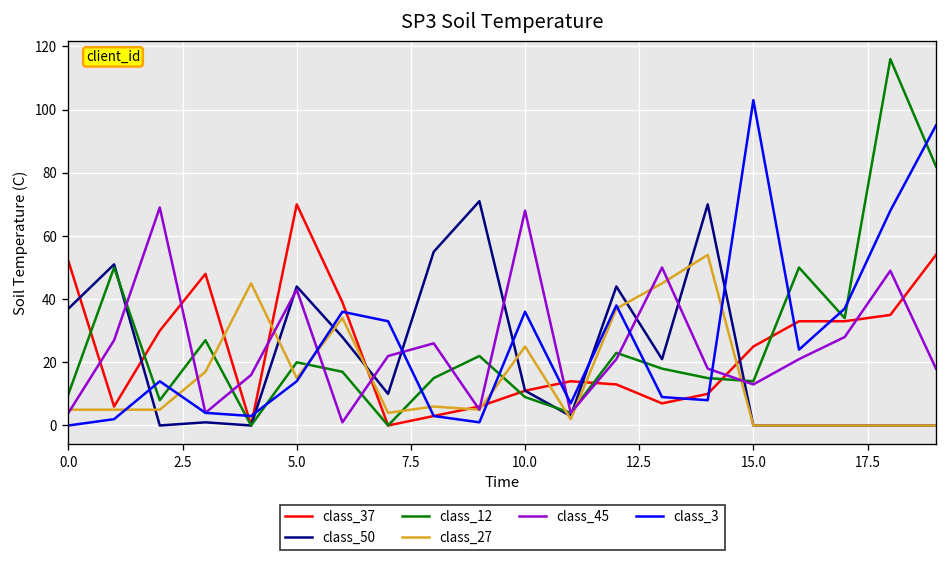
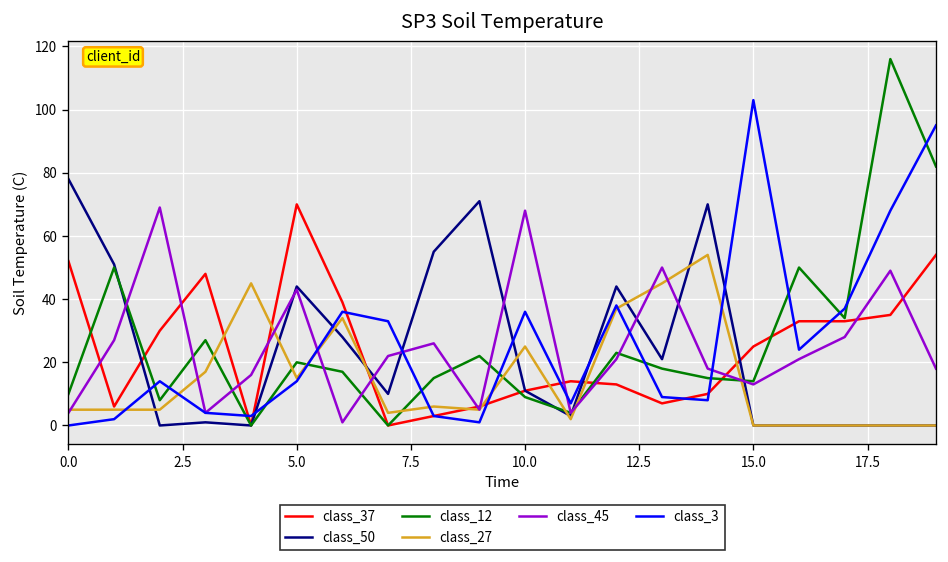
class_50, 0.0: 37 -> 78
